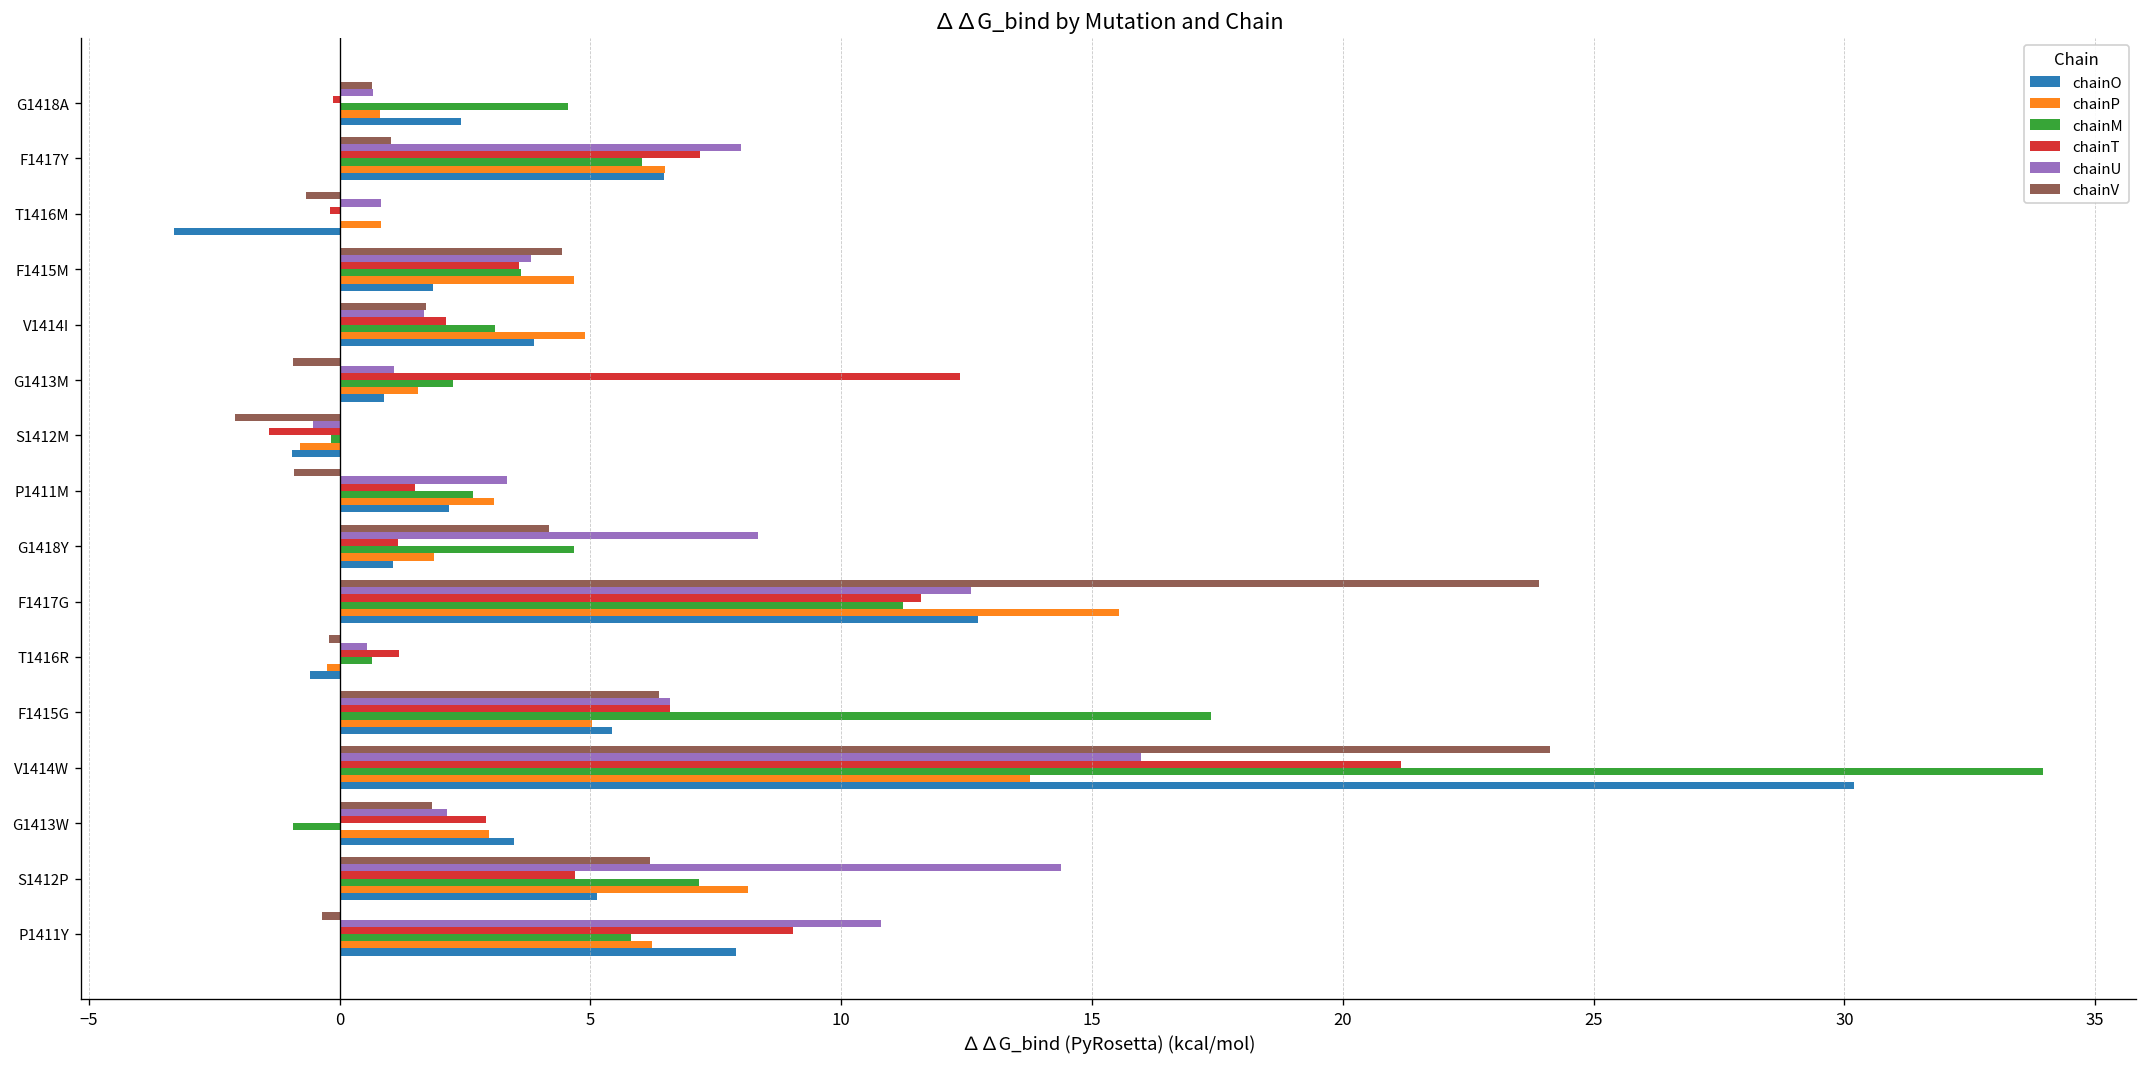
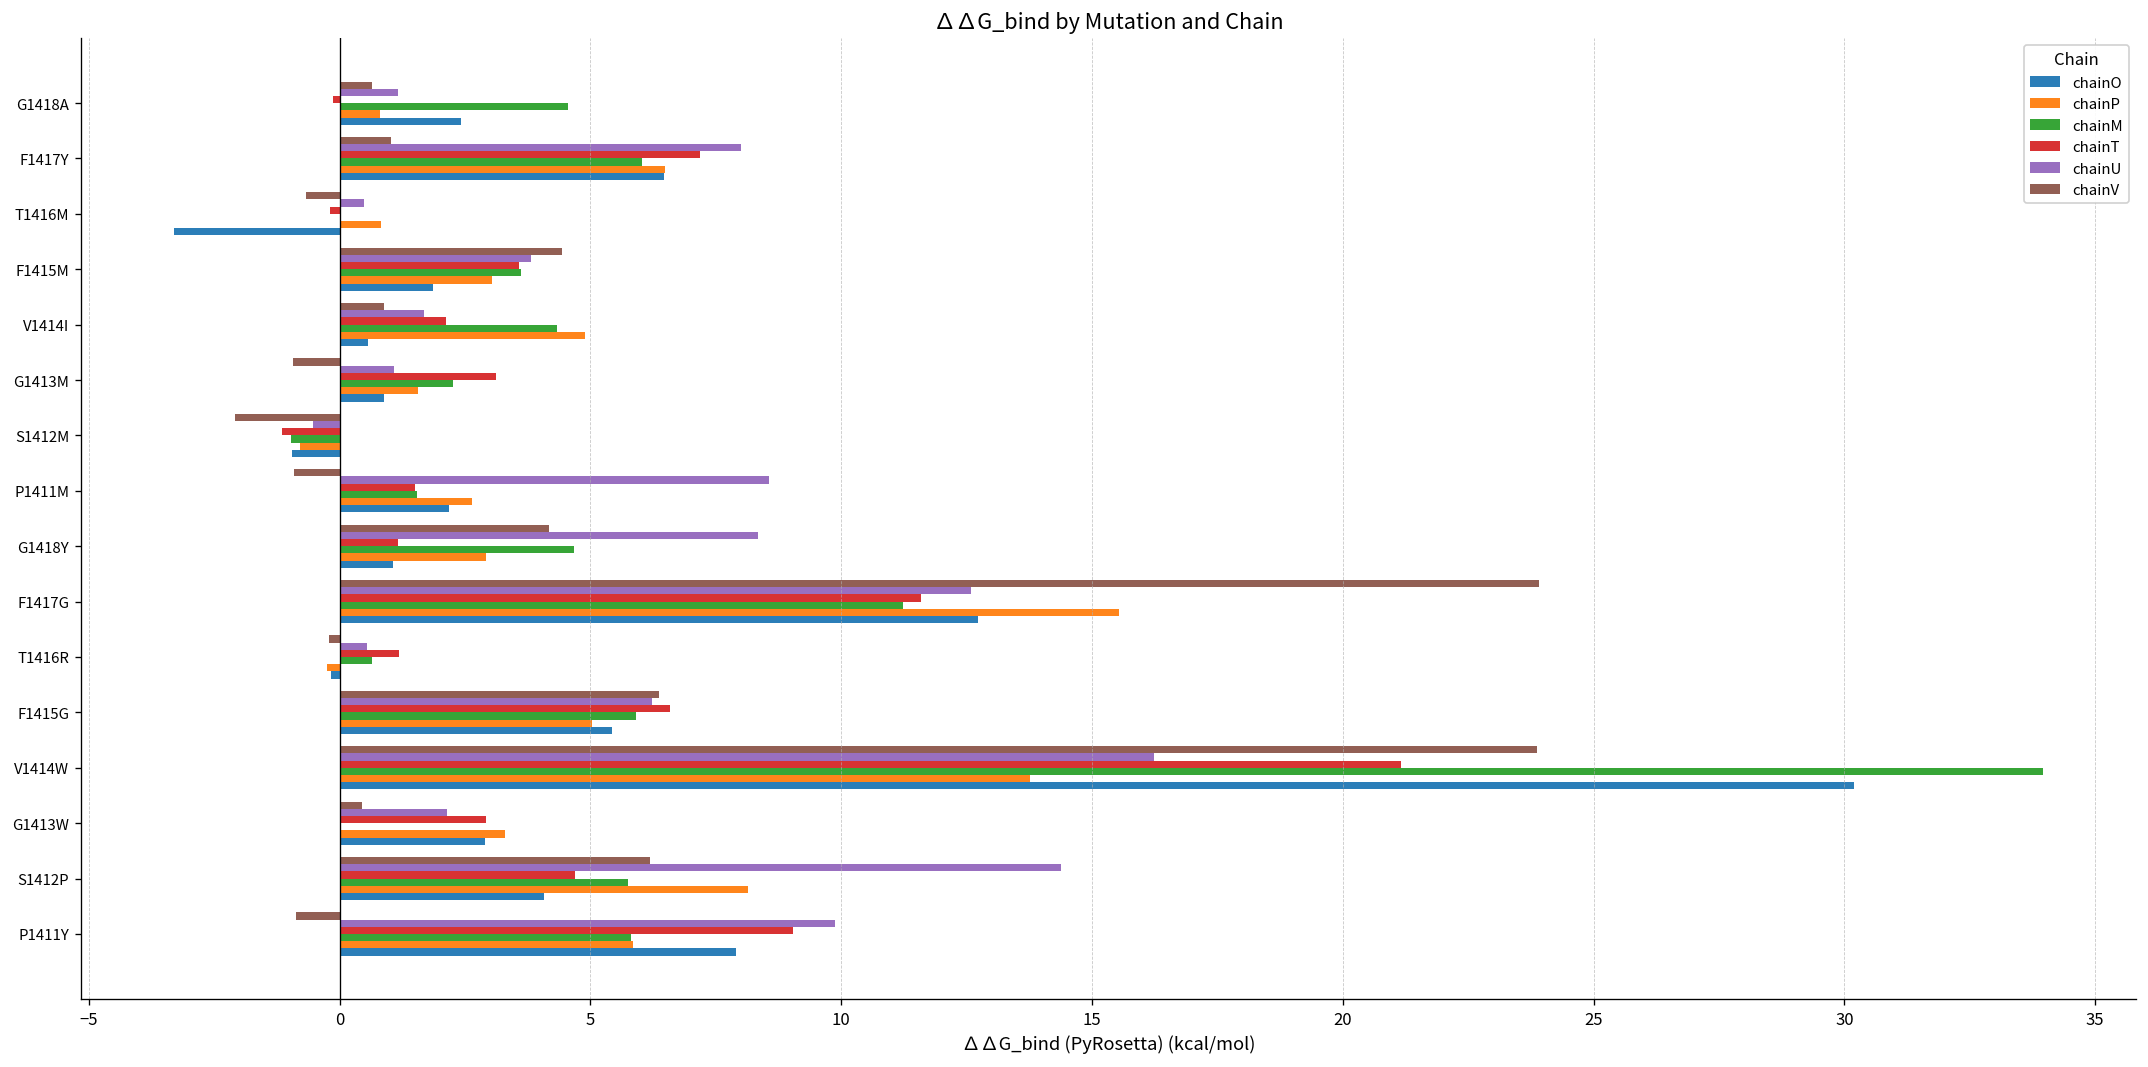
chainU, G1418A: 0.7 -> 1.2
chainU, T1416M: 0.8 -> 0.5
chainP, F1415M: 4.7 -> 3.0
chainV, V1414I: 1.7 -> 0.9
chainM, V1414I: 3.1 -> 4.3
chainO, V1414I: 3.9 -> 0.6
chainT, G1413M: 12.4 -> 3.1
chainT, S1412M: -1.4 -> -1.1
chainM, S1412M: -0.2 -> -1.0
chainU, P1411M: 3.3 -> 8.6
chainM, P1411M: 2.7 -> 1.5
chainP, P1411M: 3.1 -> 2.6
chainP, G1418Y: 1.9 -> 2.9
chainO, T1416R: -0.6 -> -0.2
chainU, F1415G: 6.6 -> 6.2
chainM, F1415G: 17.4 -> 5.9
chainV, V1414W: 24.1 -> 23.9
chainU, V1414W: 16.0 -> 16.2
chainV, G1413W: 1.9 -> 0.4
chainM, G1413W: -0.9 -> 0.0
chainP, G1413W: 3.0 -> 3.3
chainO, G1413W: 3.5 -> 2.9
chainM, S1412P: 7.2 -> 5.7
chainO, S1412P: 5.1 -> 4.1
chainV, P1411Y: -0.4 -> -0.9
chainU, P1411Y: 10.8 -> 9.9
chainP, P1411Y: 6.2 -> 5.8
